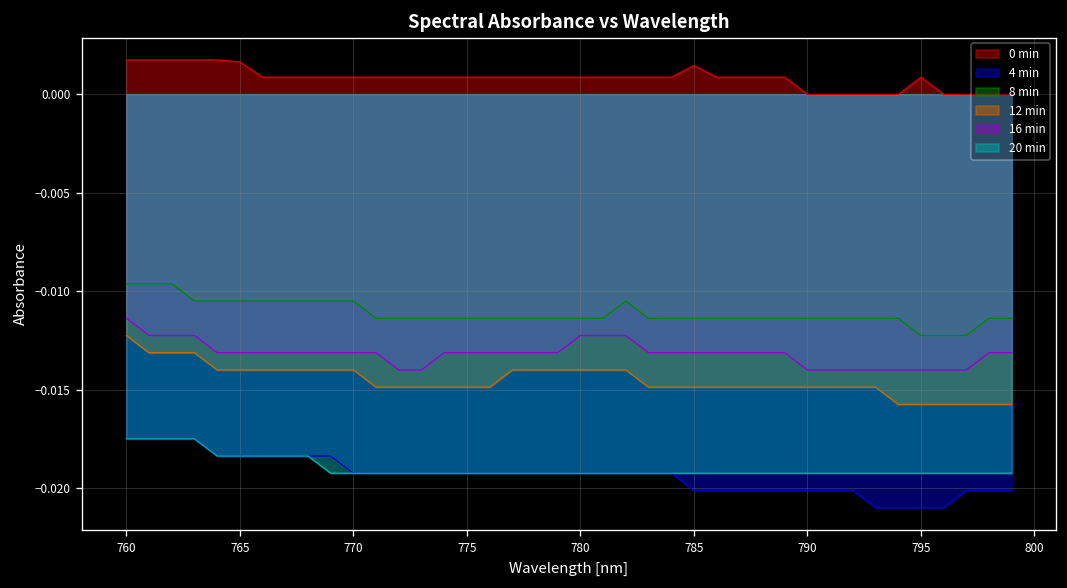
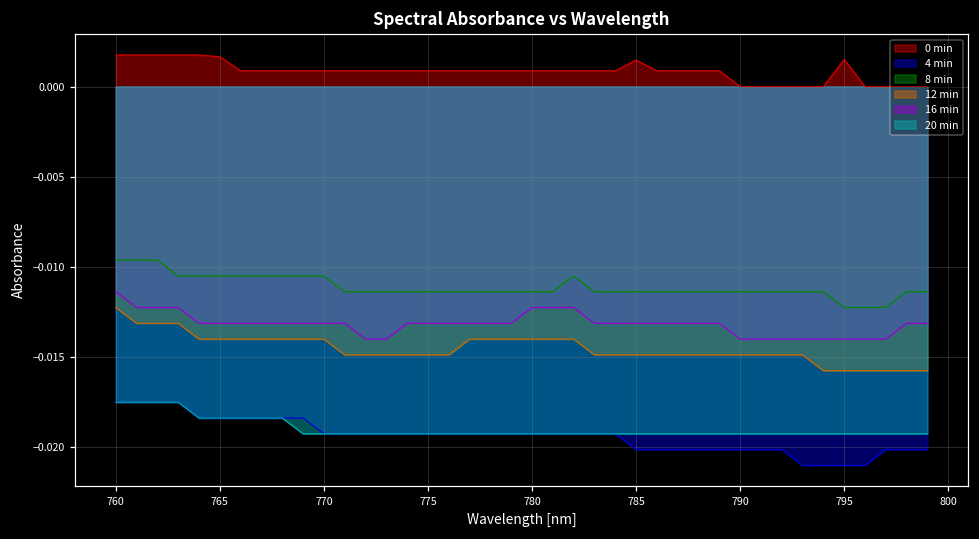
0 min, 795: 0.0009 -> 0.0015
